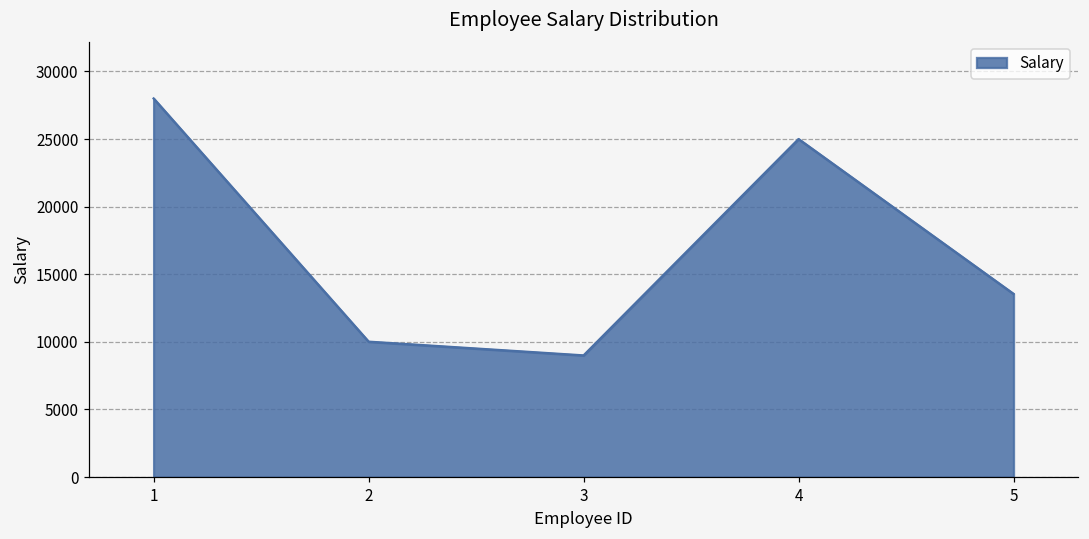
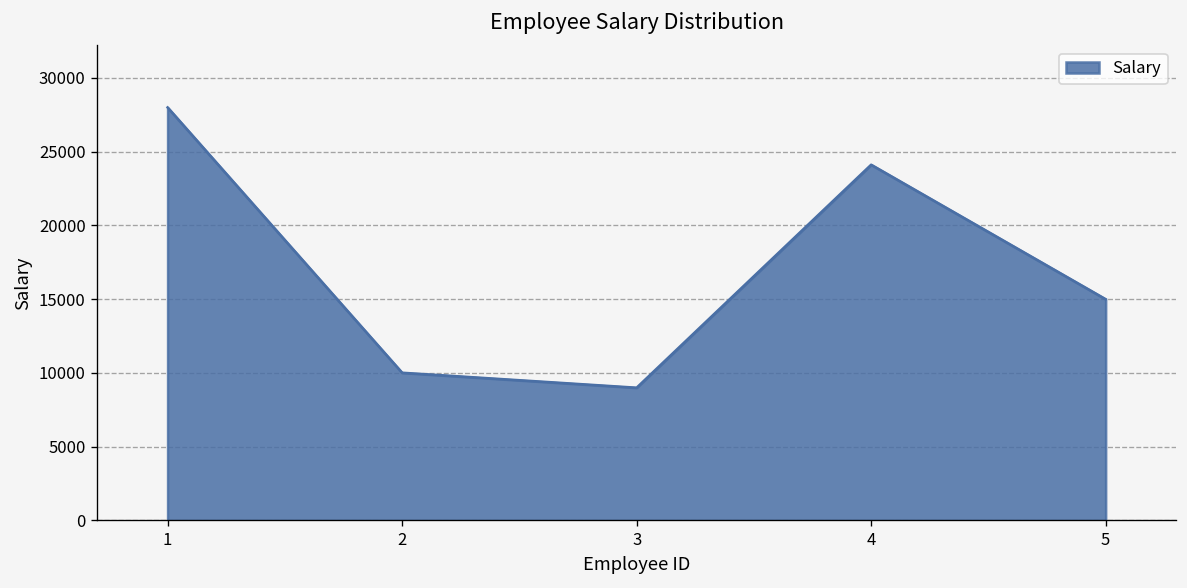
4: 25000 -> 24100
5: 13600 -> 15000
